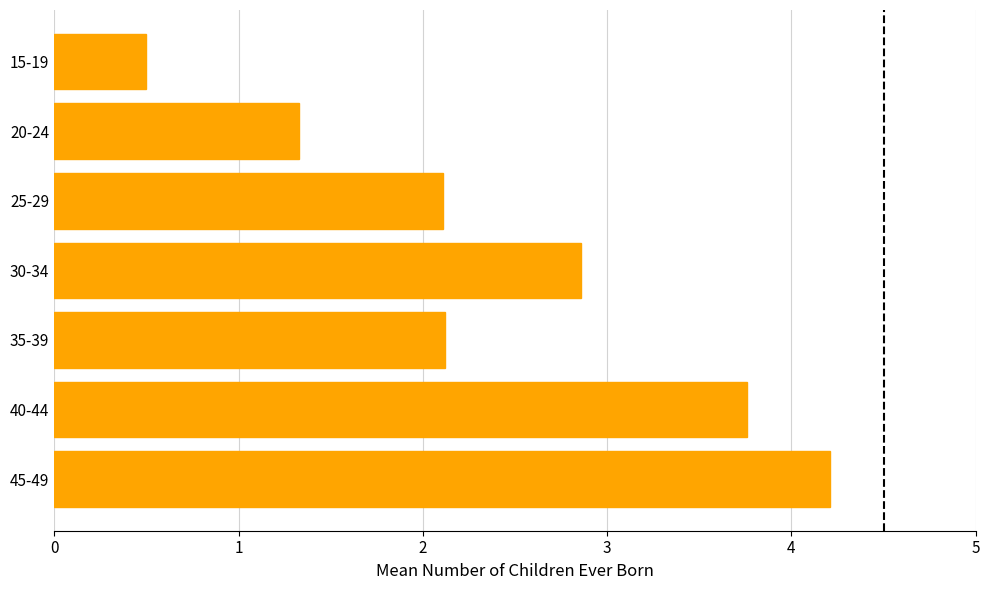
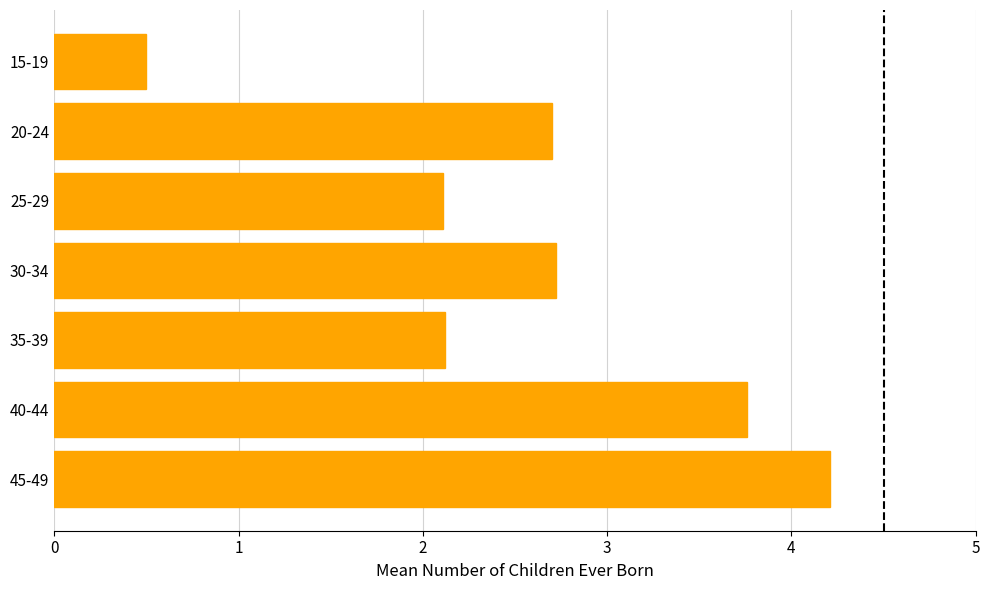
20-24: 1.33 -> 2.70
30-34: 2.86 -> 2.72
